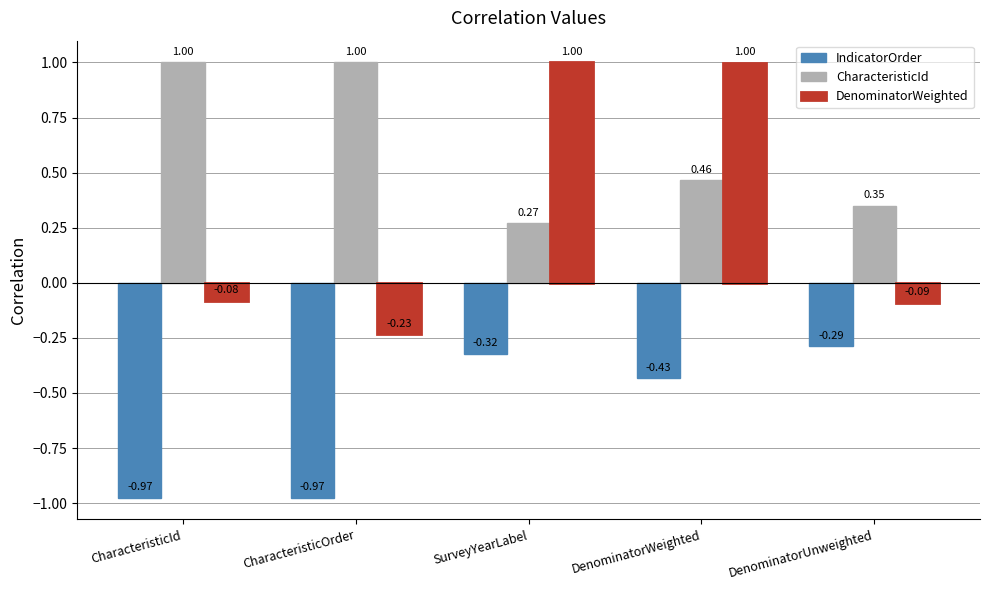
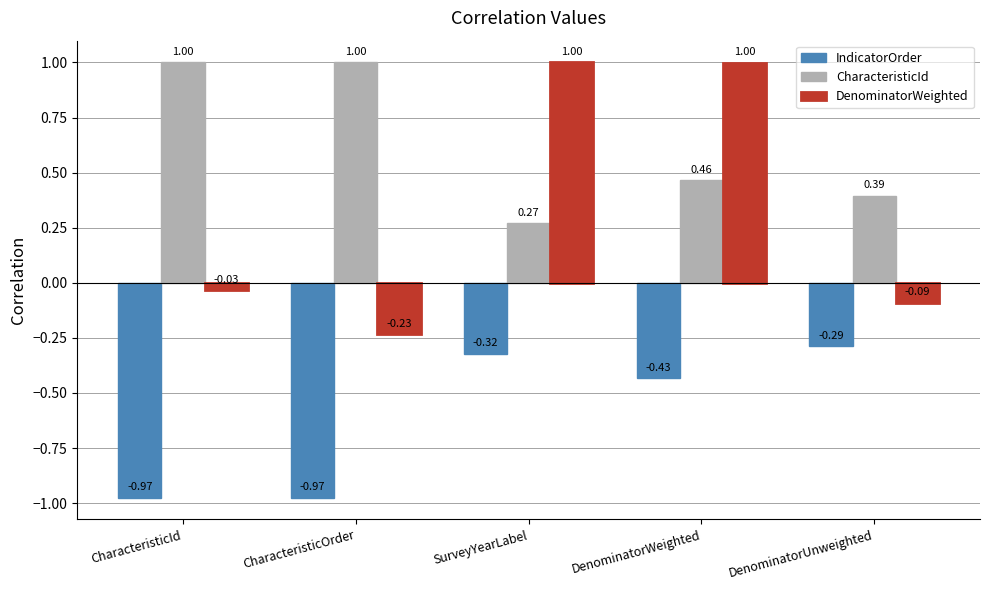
DenominatorWeighted, CharacteristicId: -0.08 -> -0.03
CharacteristicId, DenominatorUnweighted: 0.35 -> 0.39
